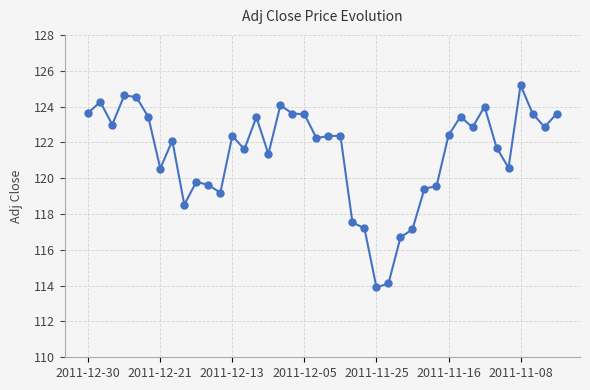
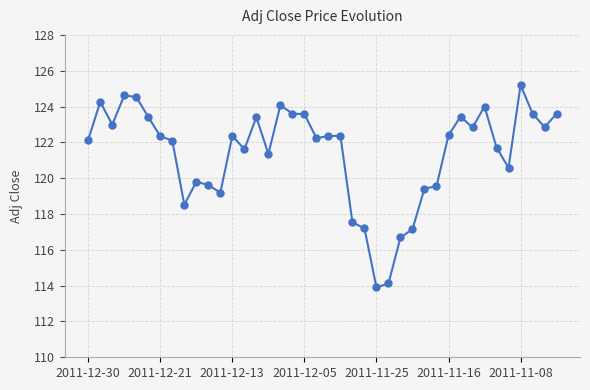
2011-12-30: 123.7 -> 122.2
2011-12-21: 120.5 -> 122.3
